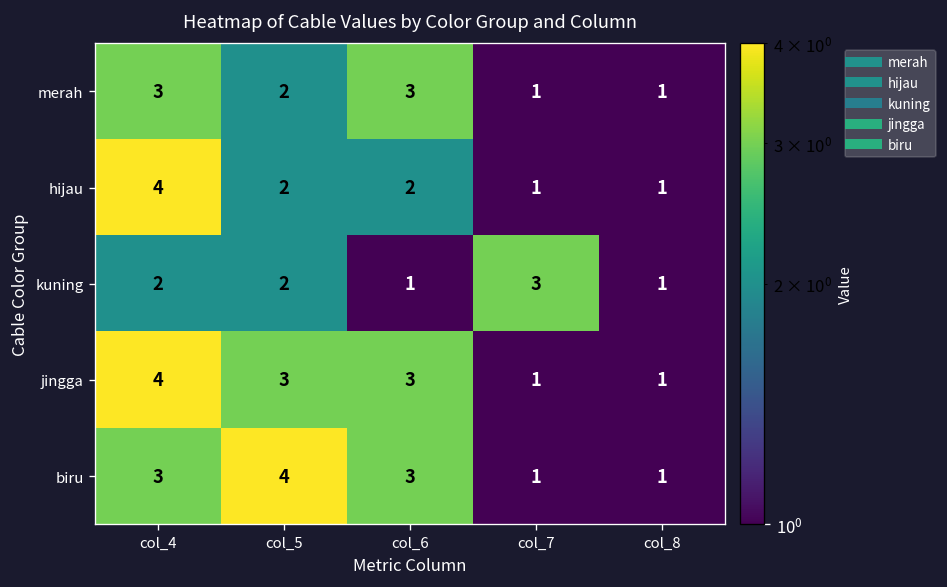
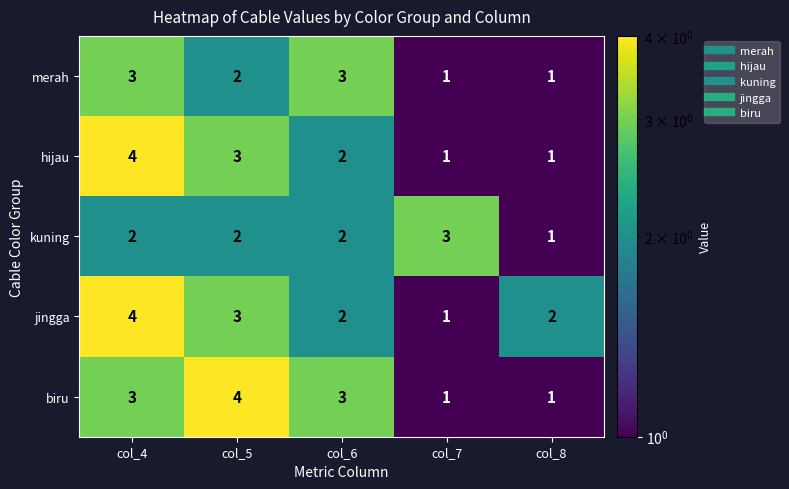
hijau, col_5: 2 -> 3
kuning, col_6: 1 -> 2
jingga, col_6: 3 -> 2
jingga, col_8: 1 -> 2
